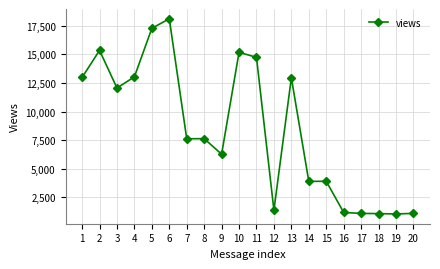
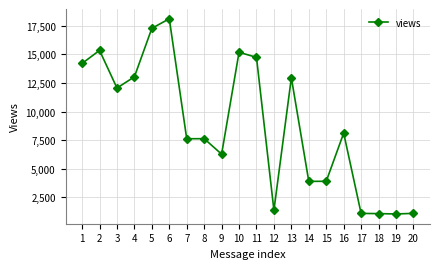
1: 13,000 -> 14,200
16: 1,200 -> 8,100
